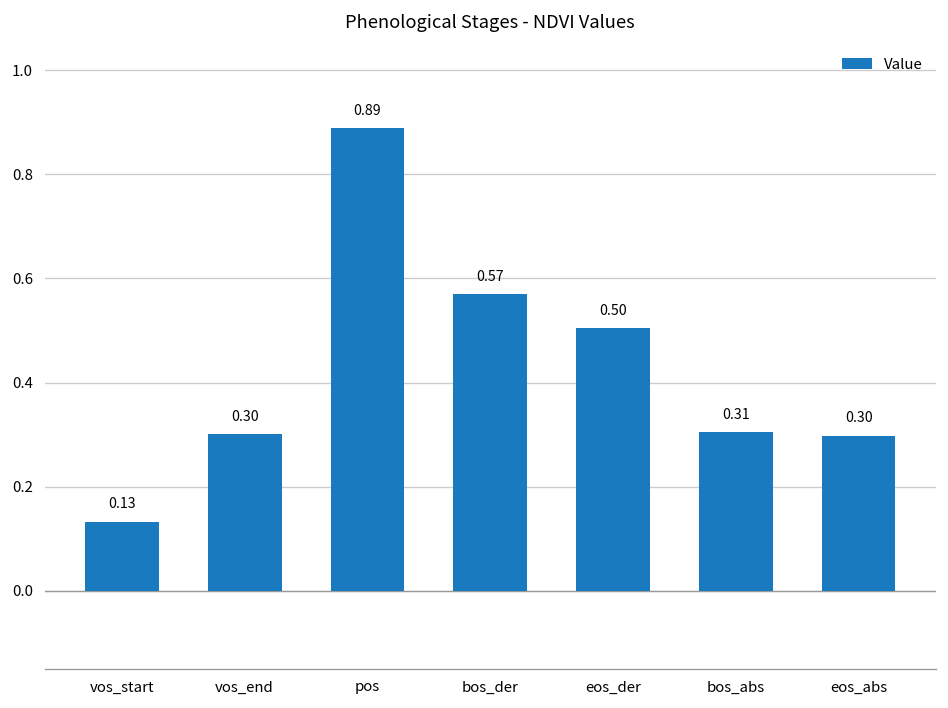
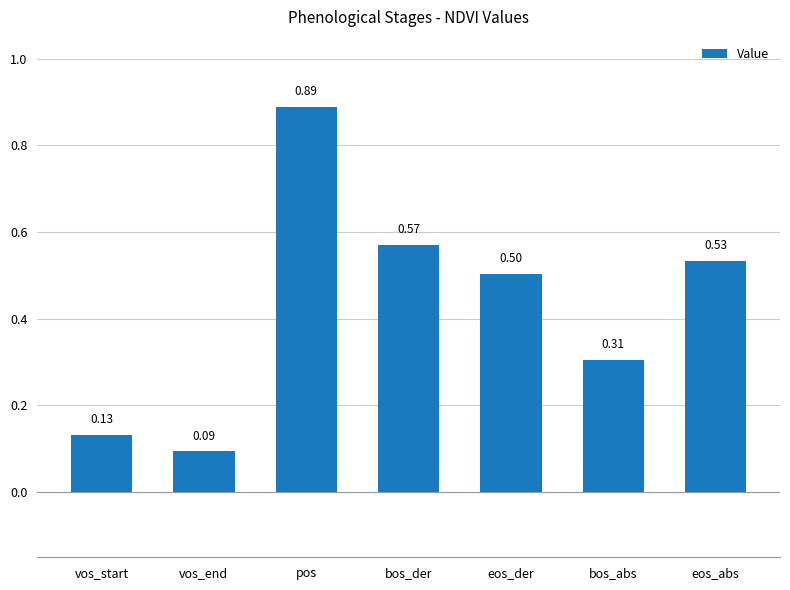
vos_end: 0.30 -> 0.09
eos_abs: 0.30 -> 0.53
